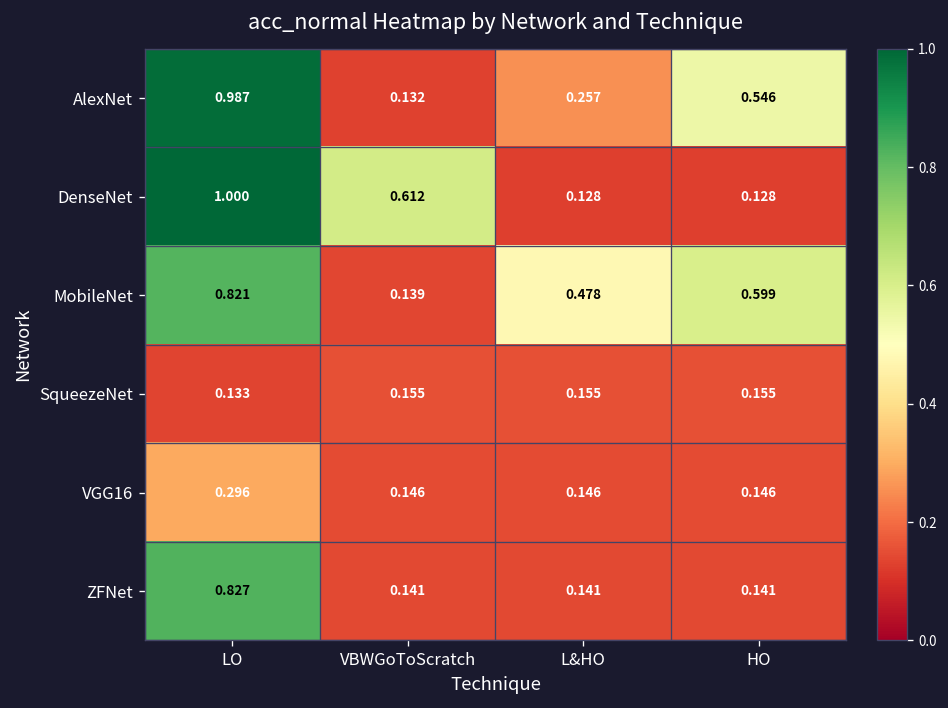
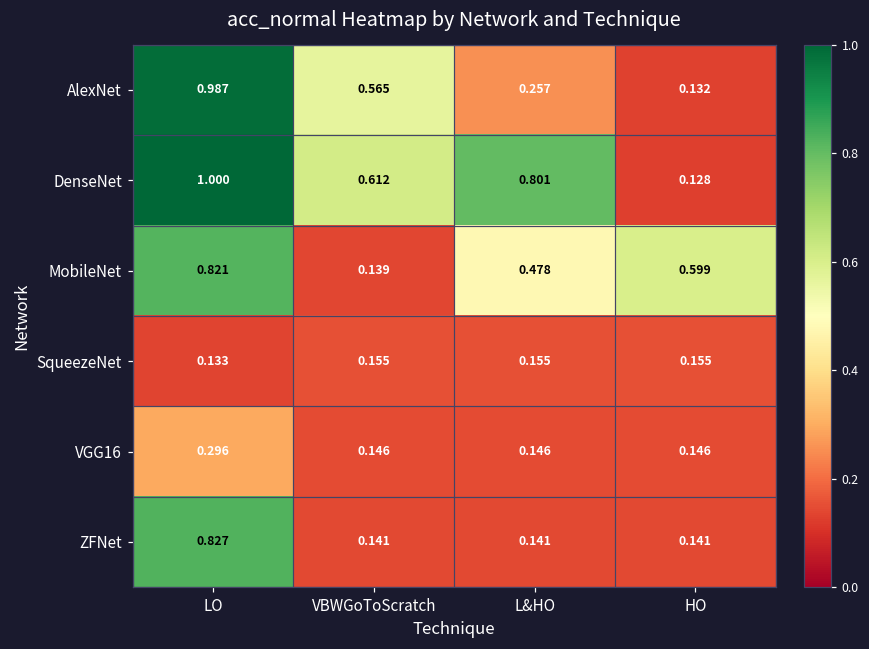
AlexNet, VBWGoToScratch: 0.132 -> 0.565
AlexNet, HO: 0.546 -> 0.132
DenseNet, L&HO: 0.128 -> 0.801
